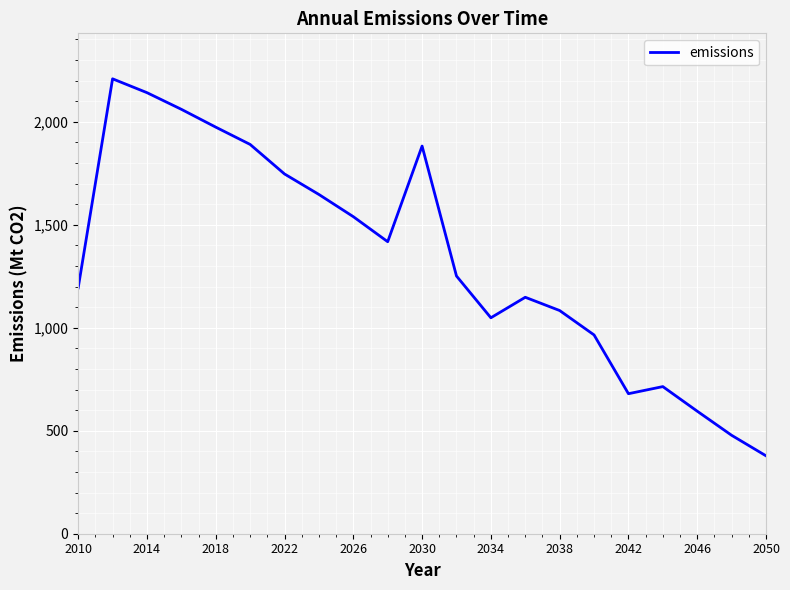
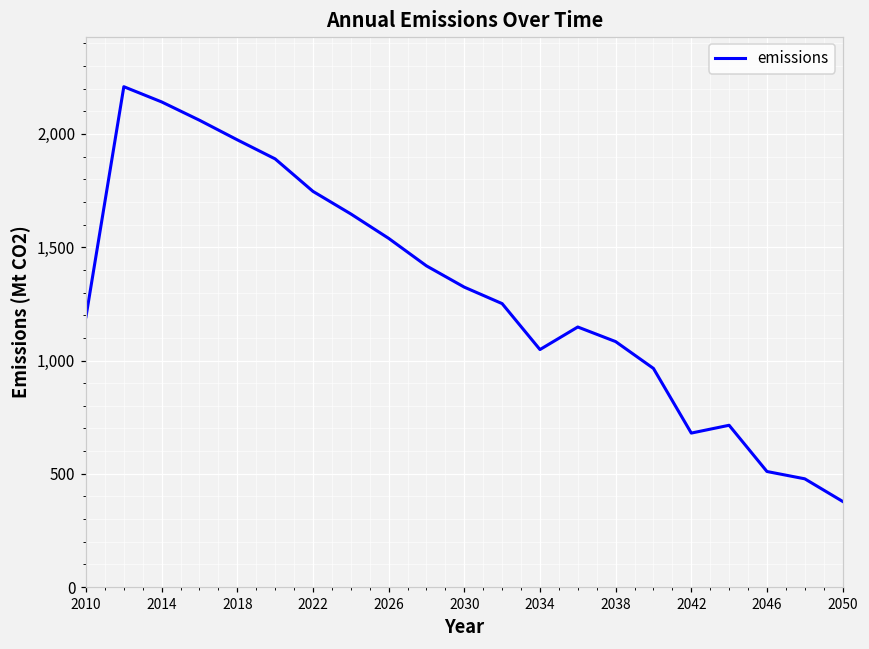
2030: 1,880 -> 1,320
2046: 590 -> 510
